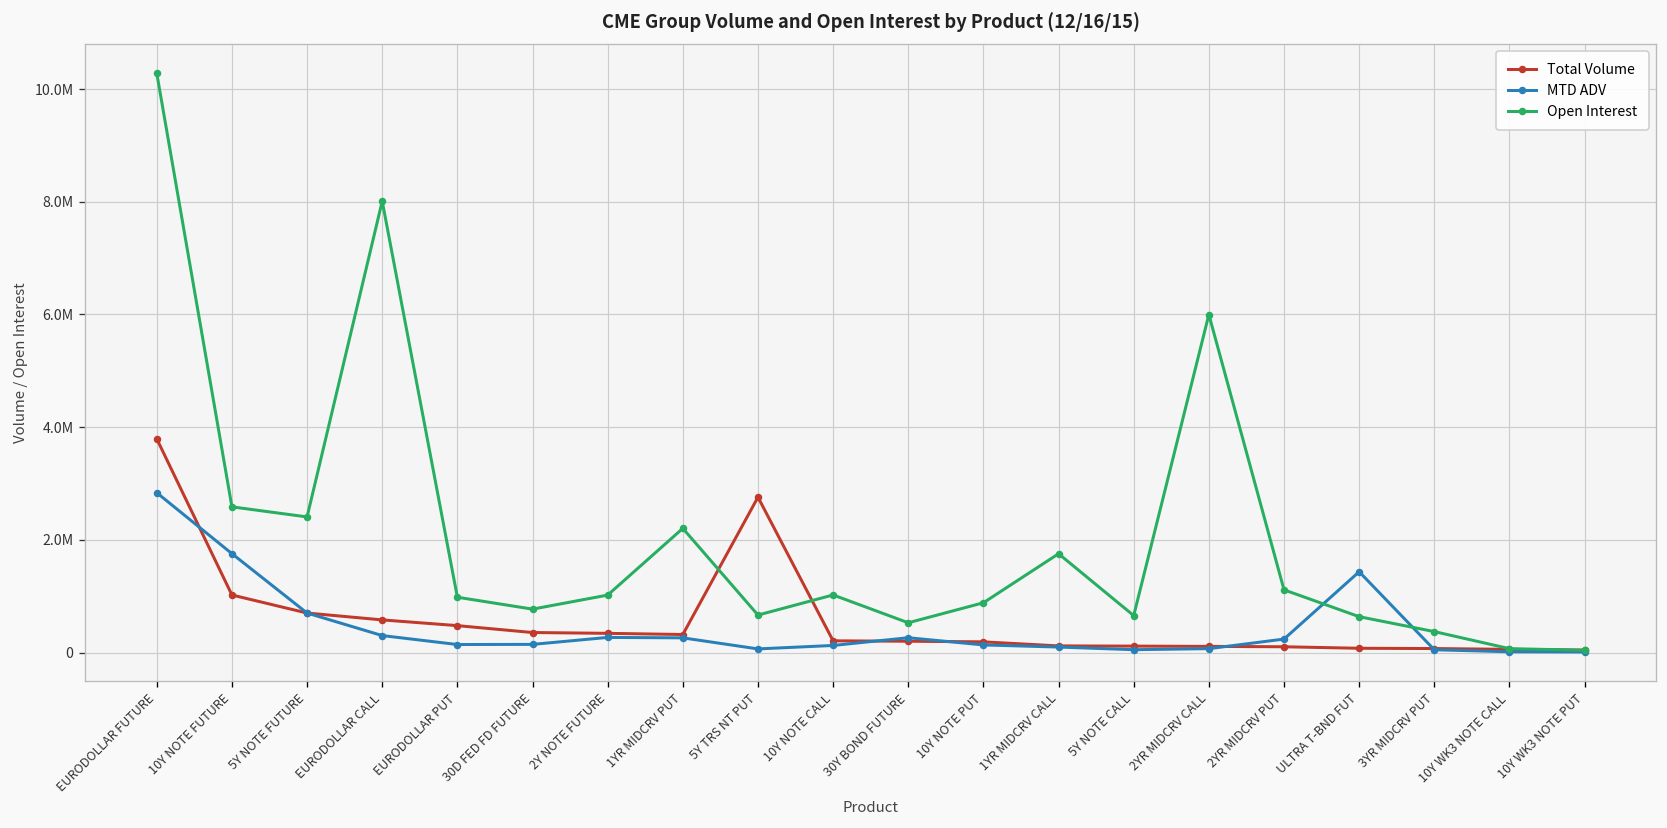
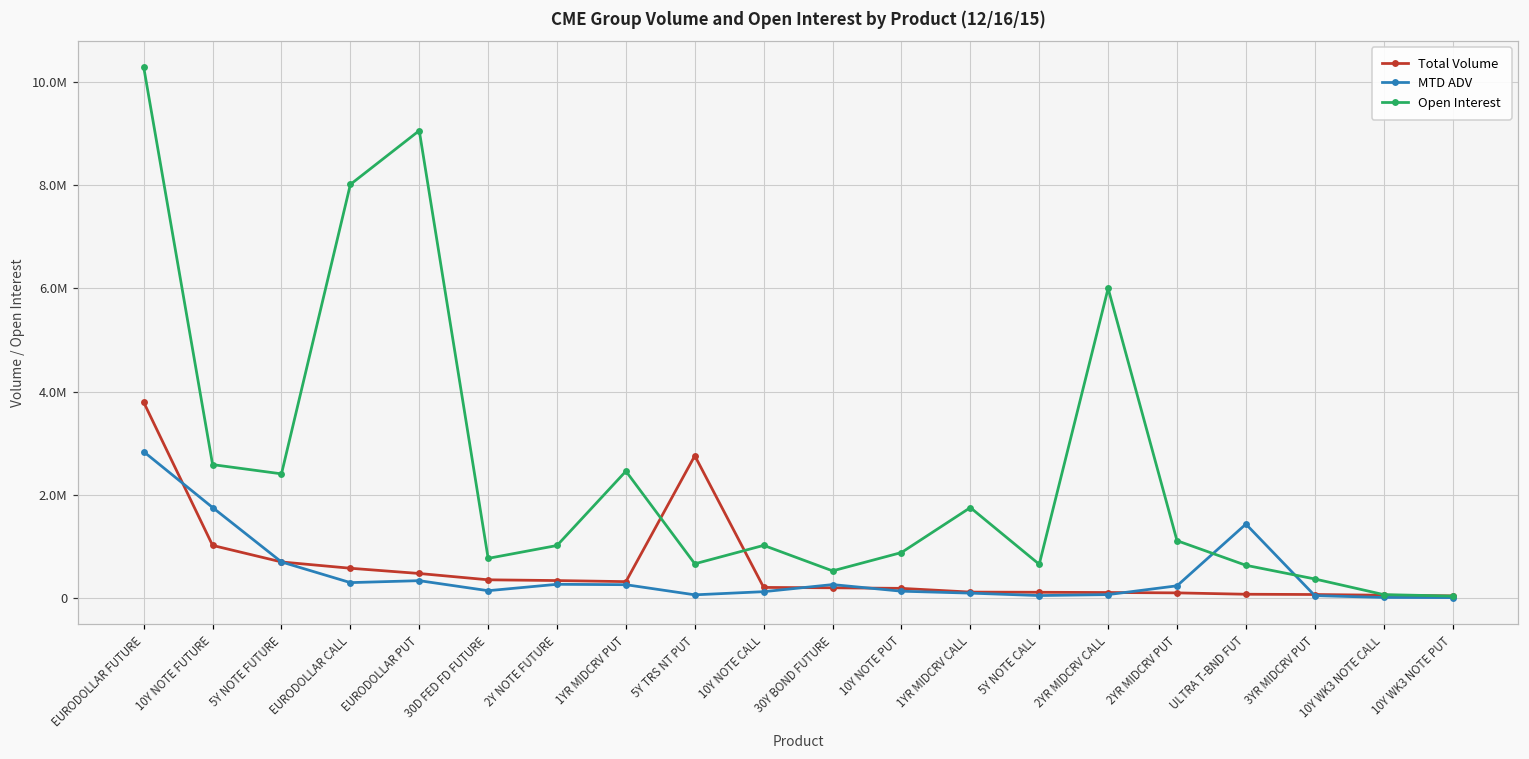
MTD ADV, EURODOLLAR PUT: 100000 -> 300000
Open Interest, EURODOLLAR PUT: 1000000 -> 9100000
Open Interest, 1YR MIDCRV PUT: 2200000 -> 2500000
